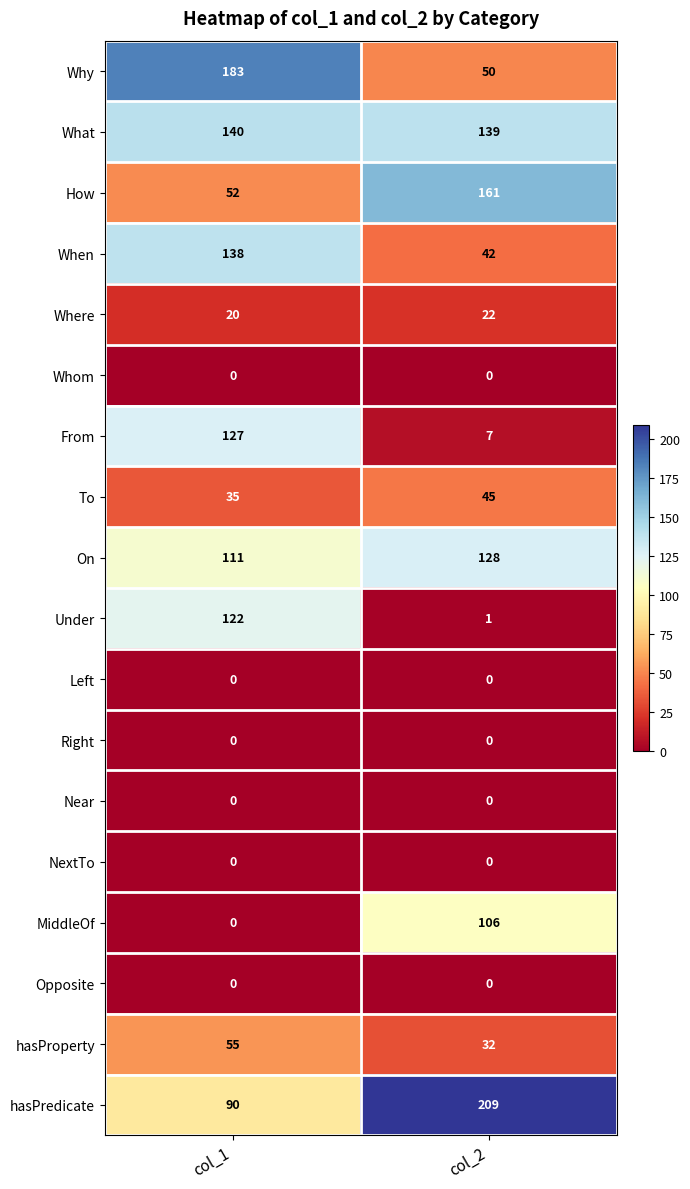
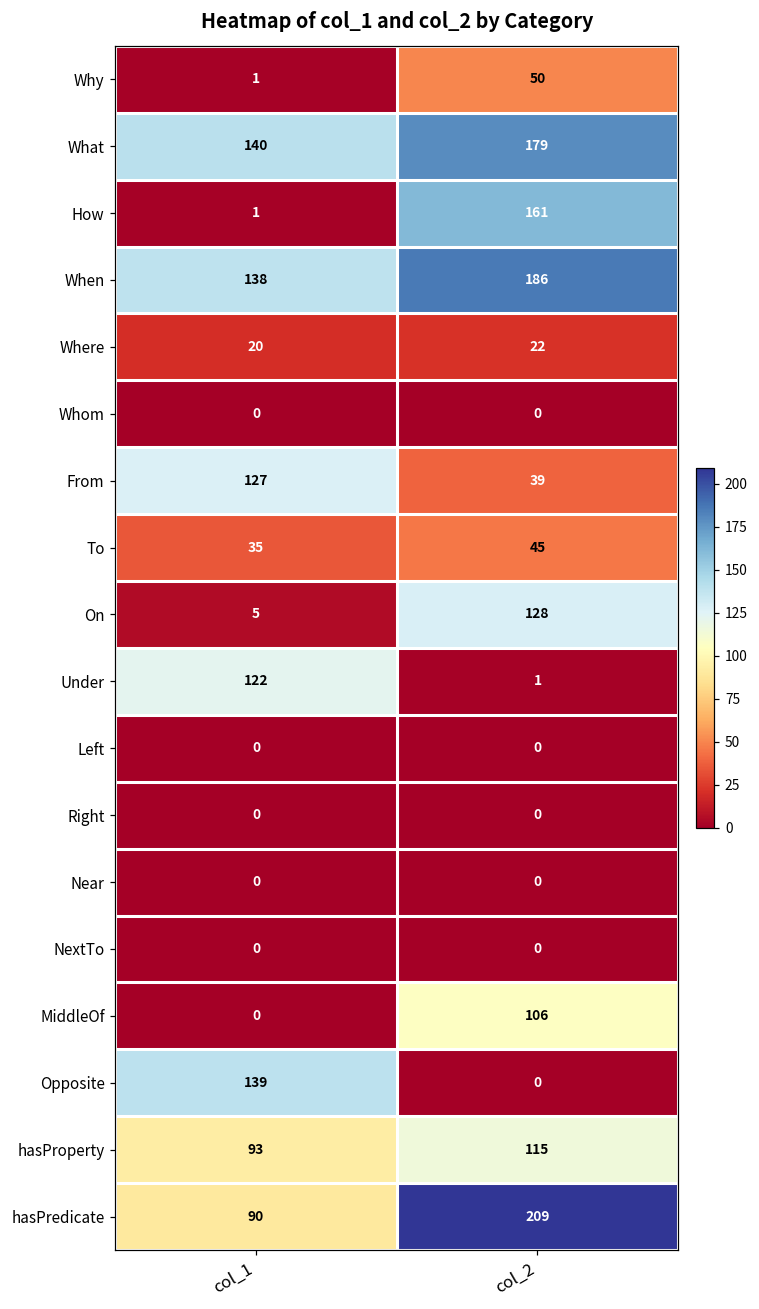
Why, col_1: 183 -> 1
What, col_2: 139 -> 179
How, col_1: 52 -> 1
When, col_2: 42 -> 186
From, col_2: 7 -> 39
On, col_1: 111 -> 5
Opposite, col_1: 0 -> 139
hasProperty, col_1: 55 -> 93
hasProperty, col_2: 32 -> 115
